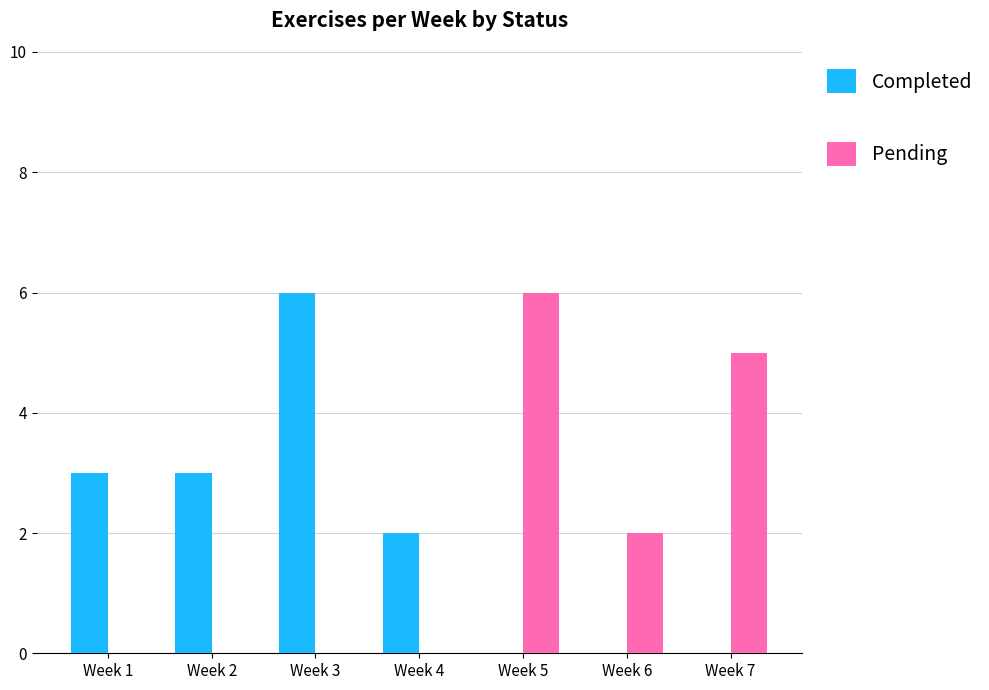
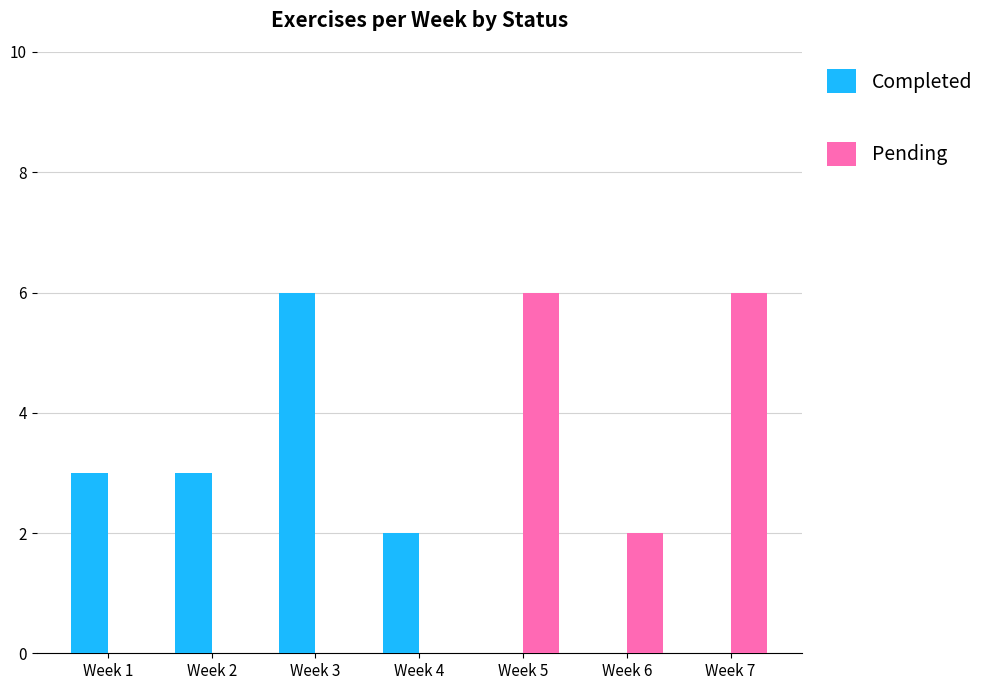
Pending, Week 7: 5 -> 6
